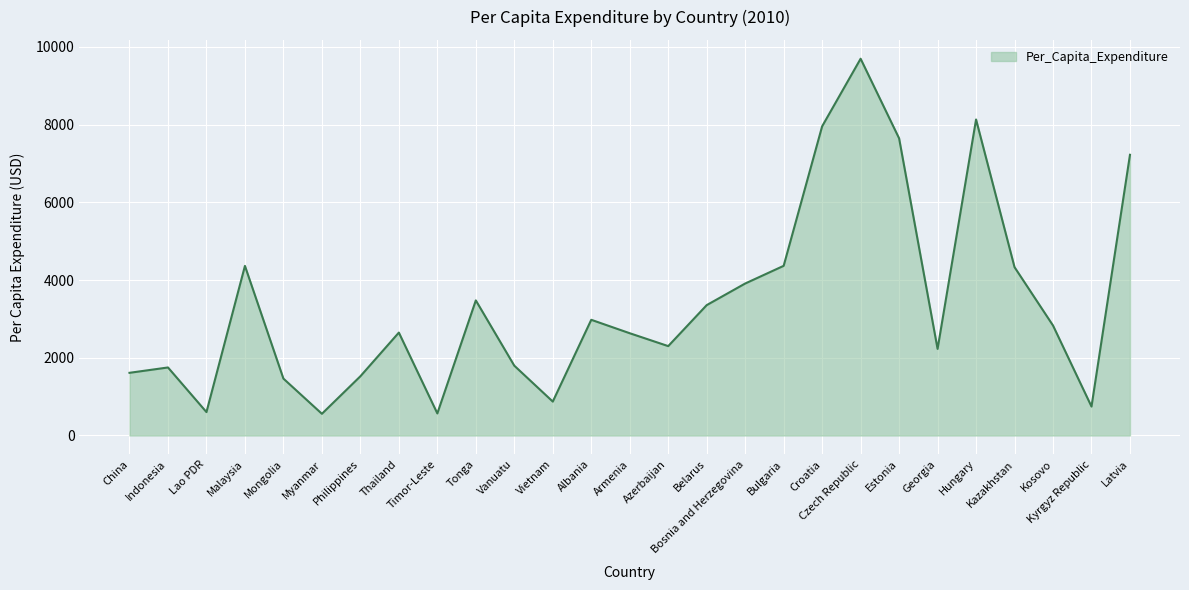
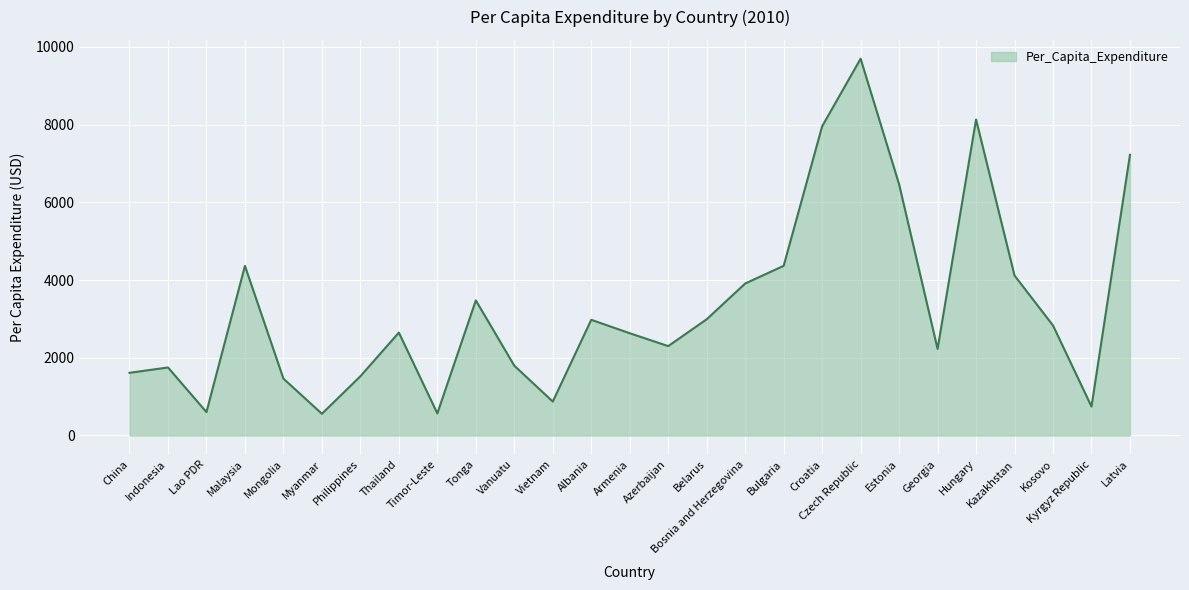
Belarus: 3400 -> 3000
Estonia: 7600 -> 6500
Kazakhstan: 4300 -> 4100
